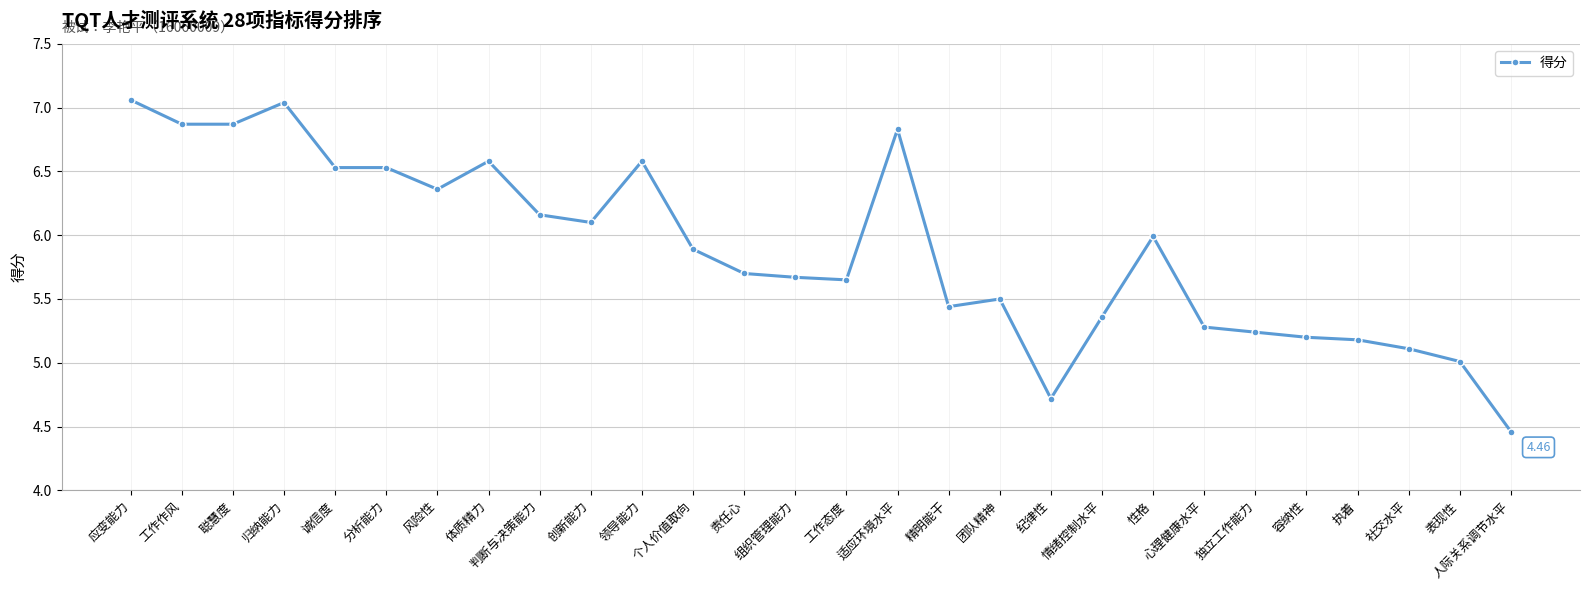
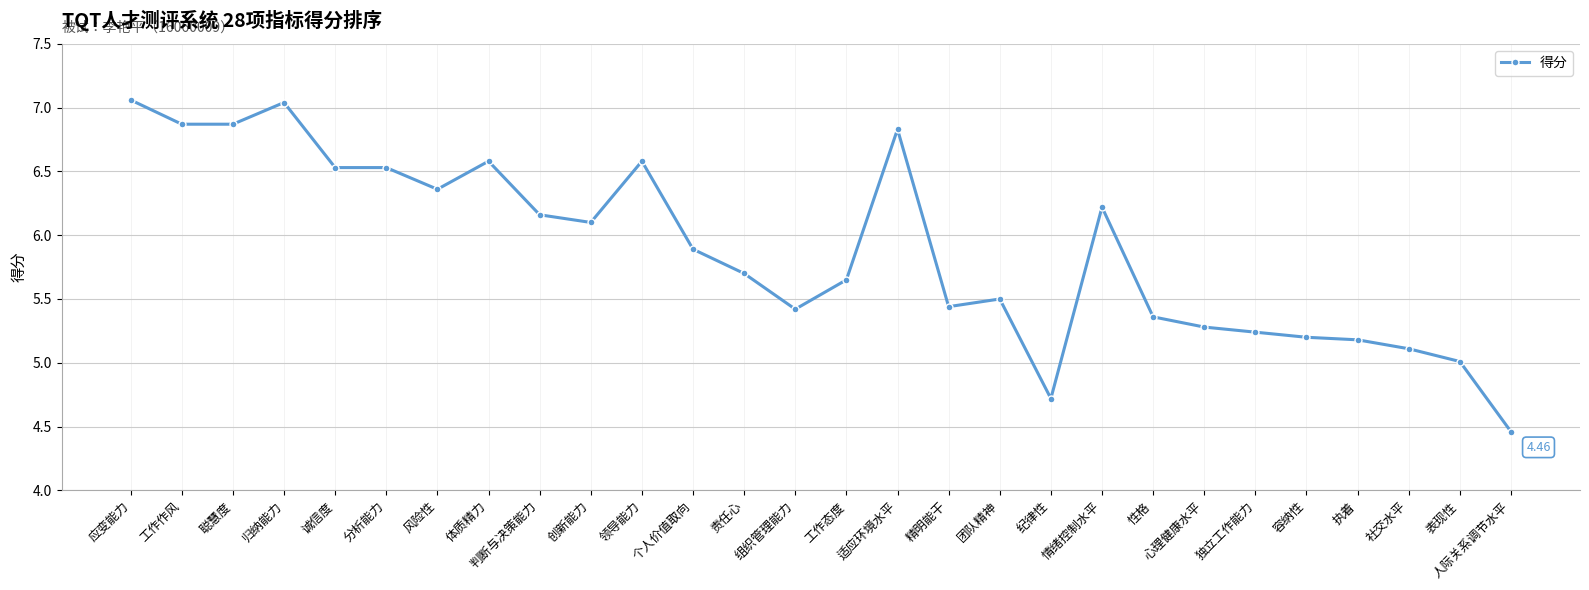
组织管理能力: 5.67 -> 5.42
情绪控制水平: 5.36 -> 6.22
性格: 5.99 -> 5.36
